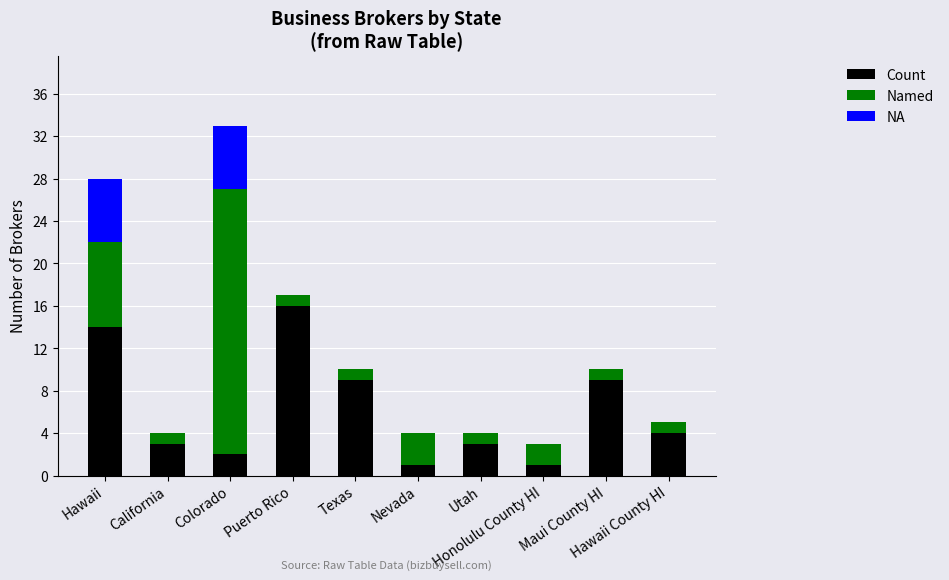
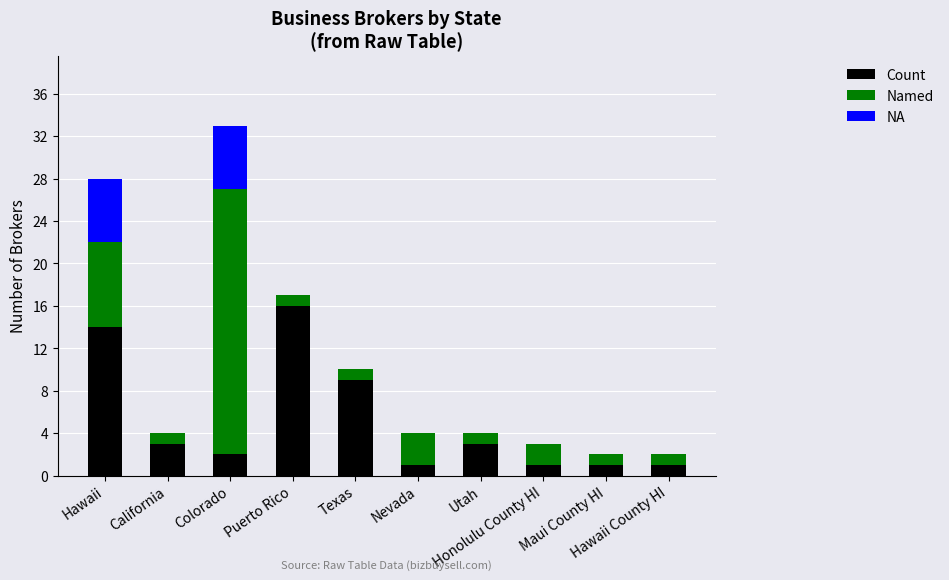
Count, Maui County HI: 9 -> 1
Count, Hawaii County HI: 4 -> 1
